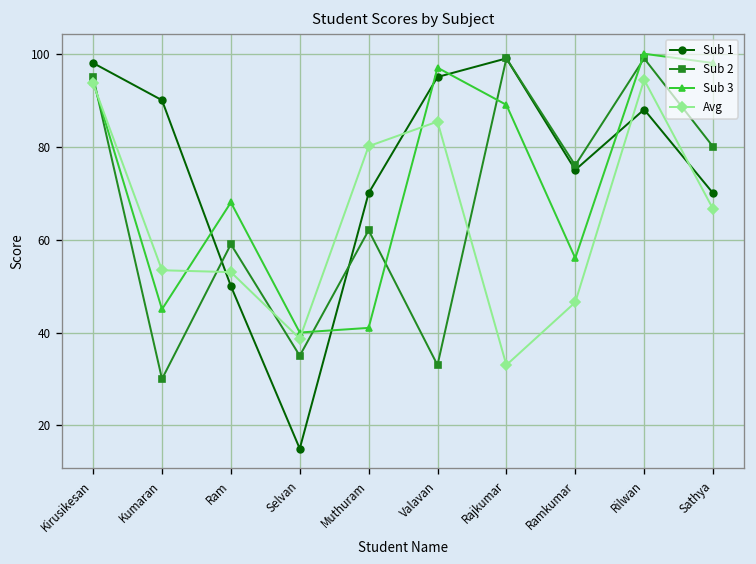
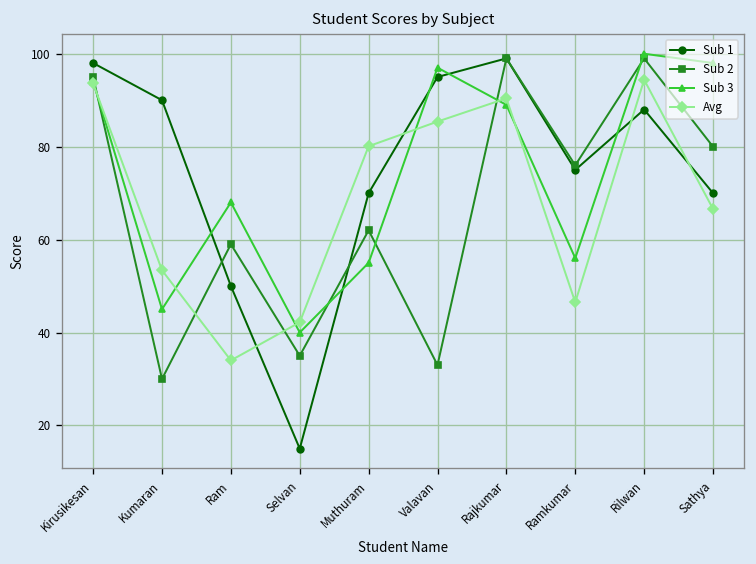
Avg, Ram: 53 -> 34
Avg, Selvan: 39 -> 42
Sub 3, Muthuram: 41 -> 55
Avg, Rajkumar: 33 -> 90
